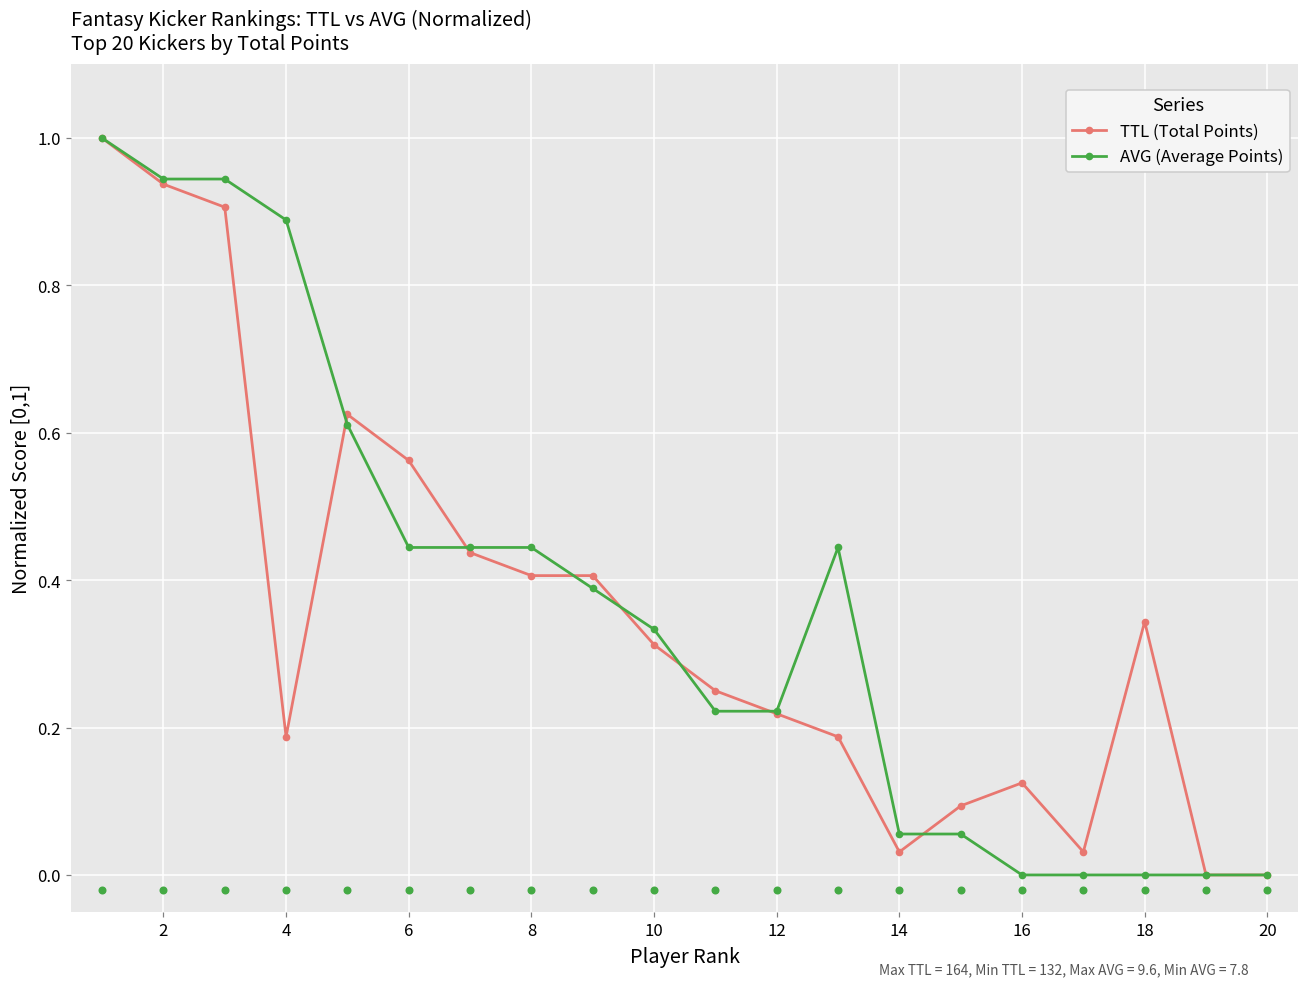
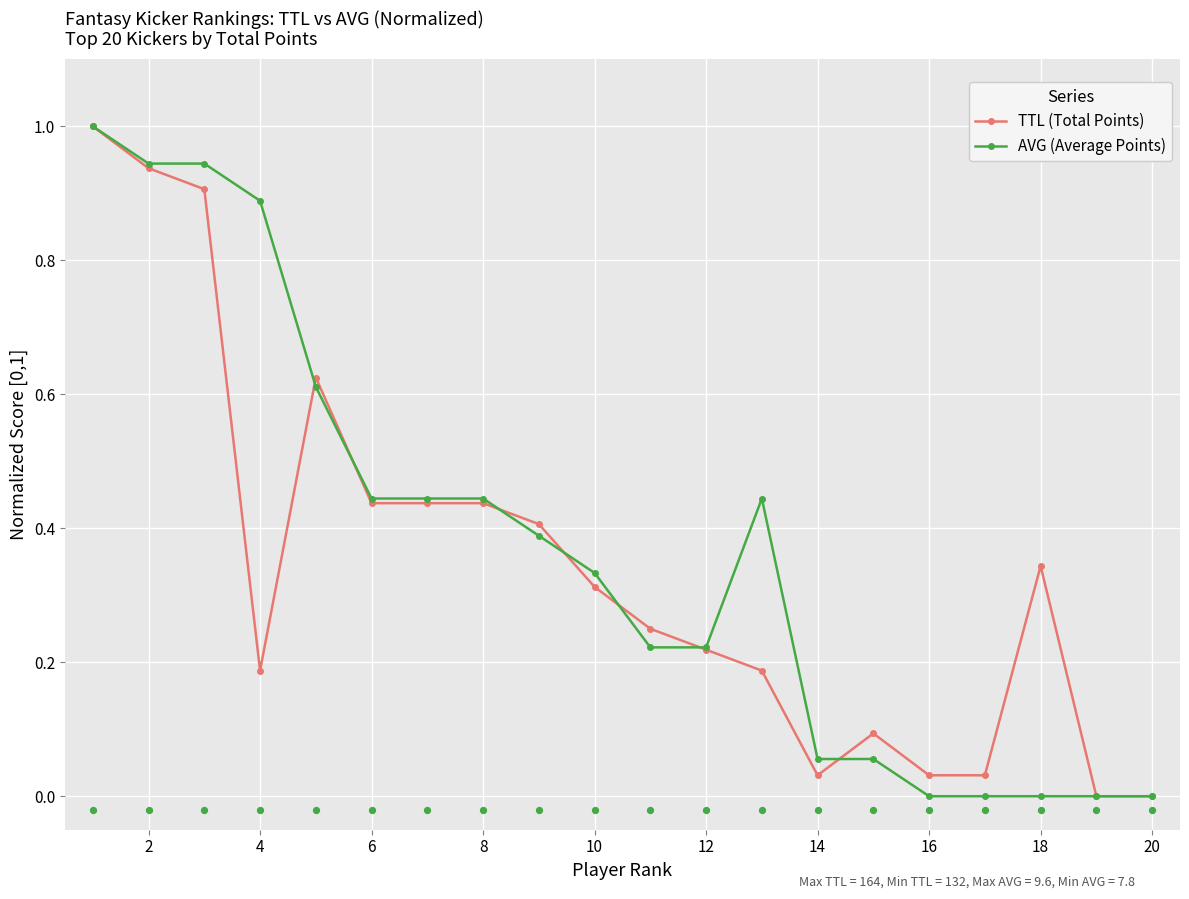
TTL (Total Points), 6: 0.56 -> 0.44
TTL (Total Points), 8: 0.41 -> 0.44
TTL (Total Points), 16: 0.13 -> 0.03
